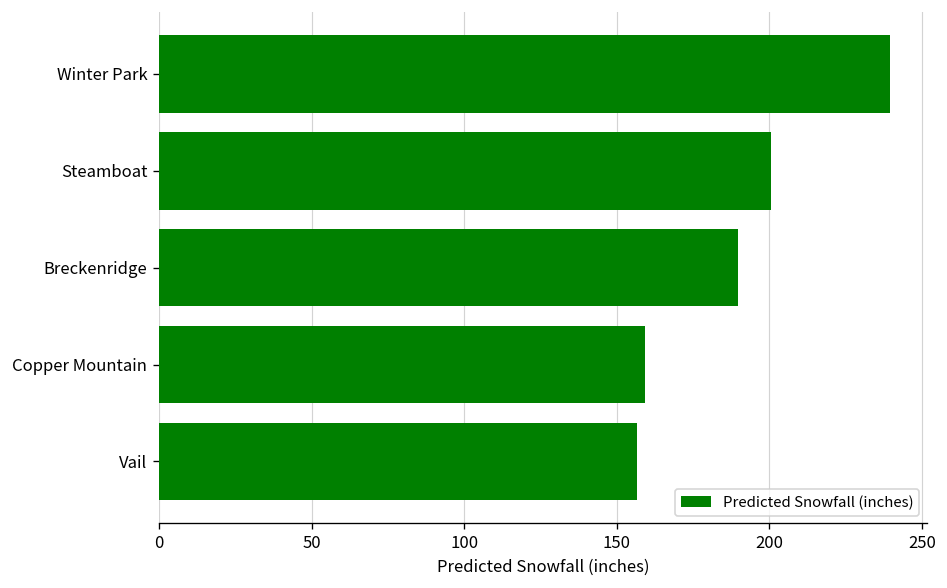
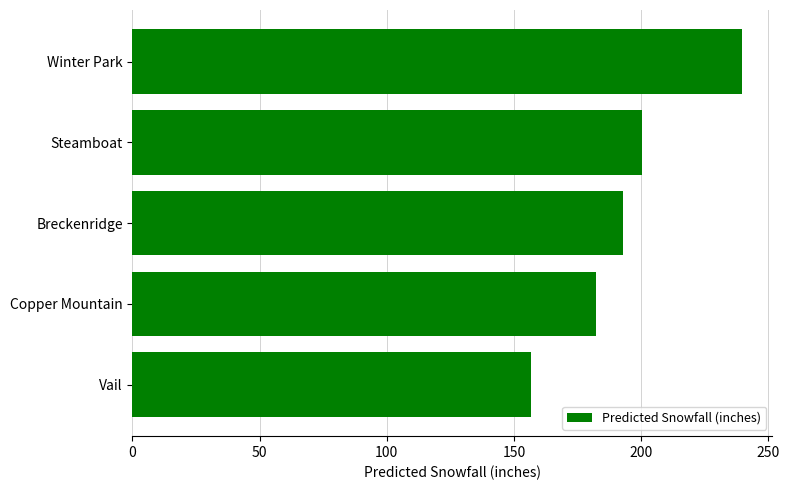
Breckenridge: 190 -> 193
Copper Mountain: 159 -> 182
